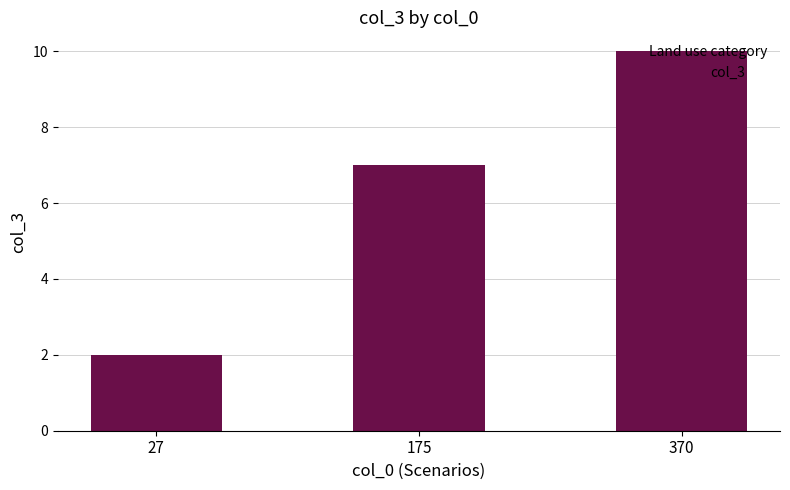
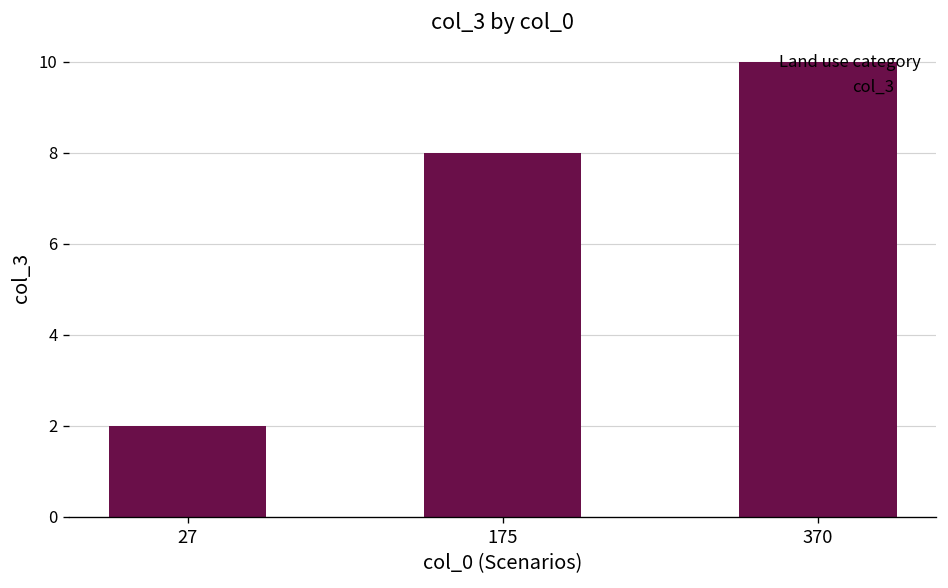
175: 7 -> 8
